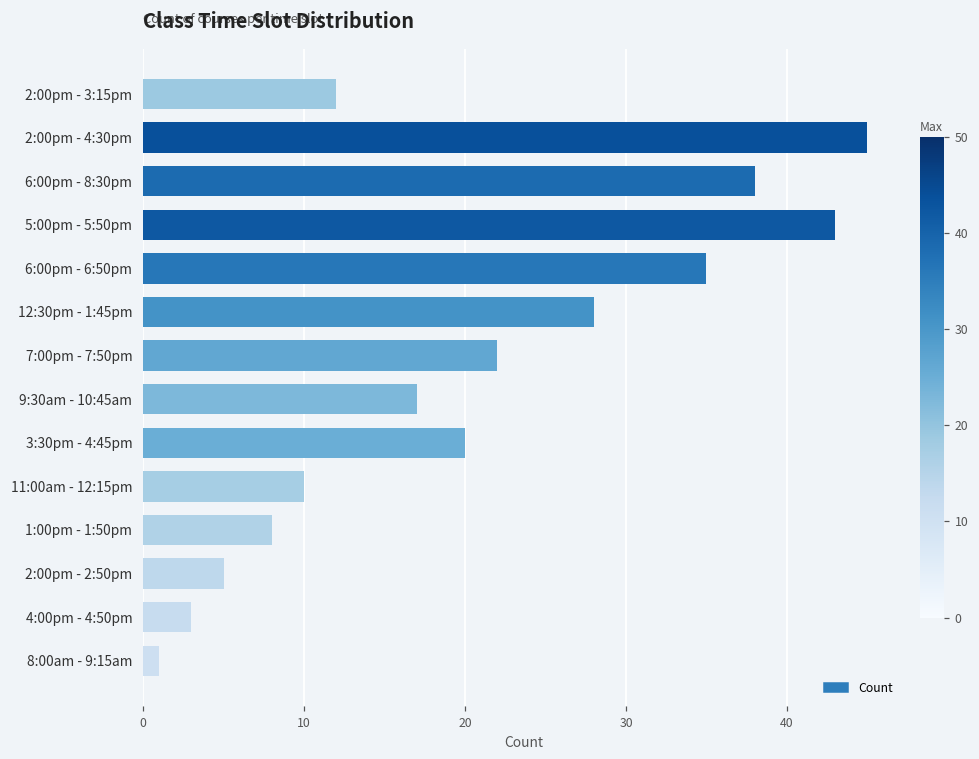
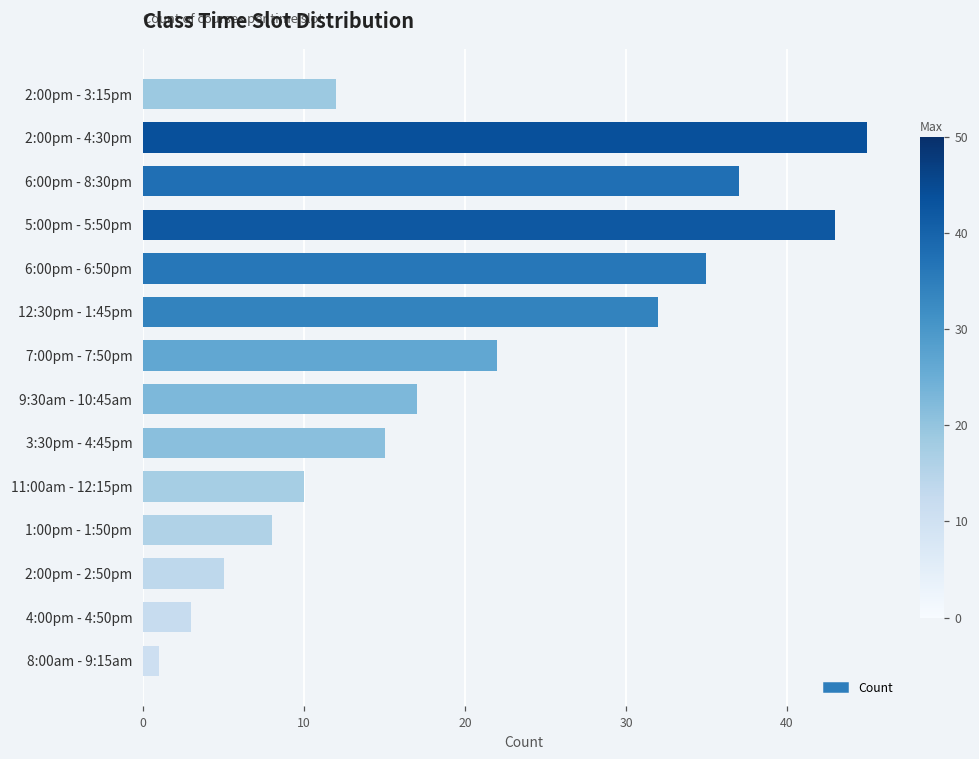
6:00pm - 8:30pm: 38 -> 37
12:30pm - 1:45pm: 28 -> 32
3:30pm - 4:45pm: 20 -> 15
